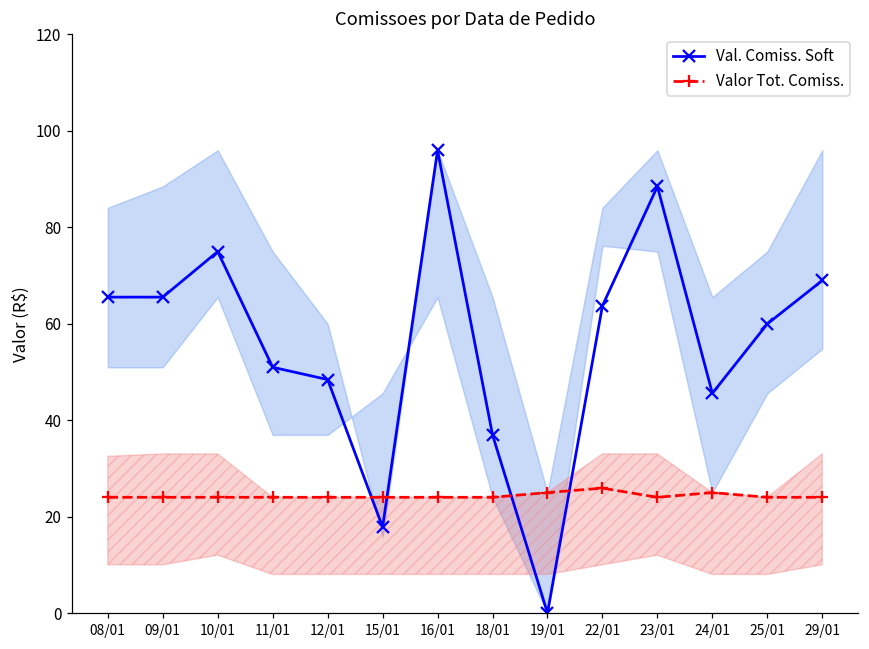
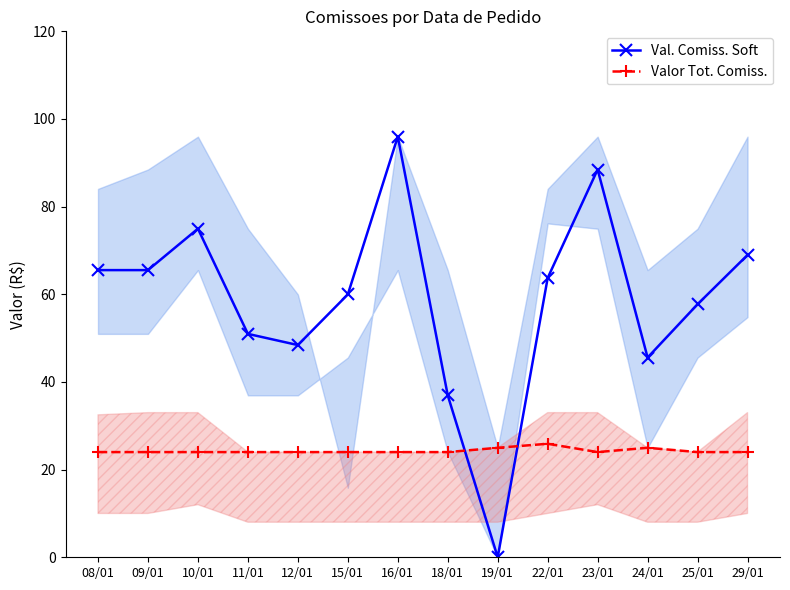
Val. Comiss. Soft, 15/01: 18 -> 60
Val. Comiss. Soft, 25/01: 60 -> 58
